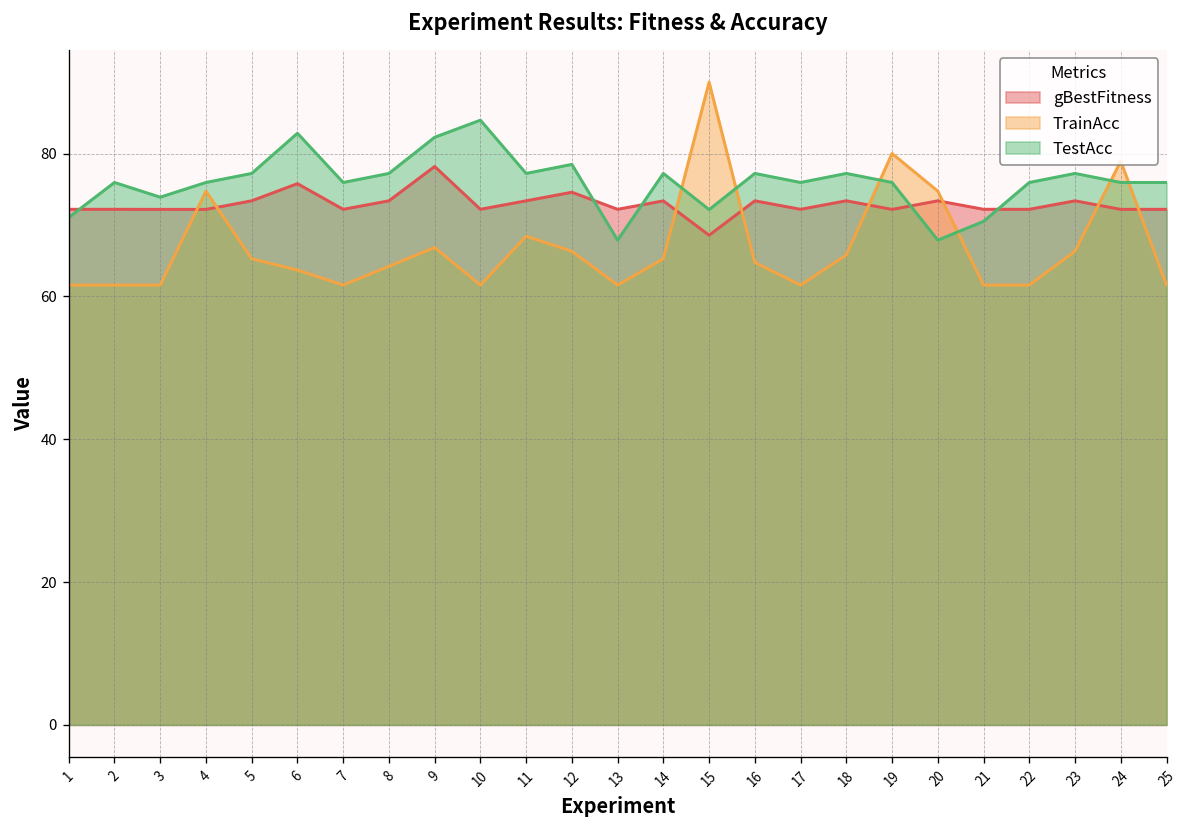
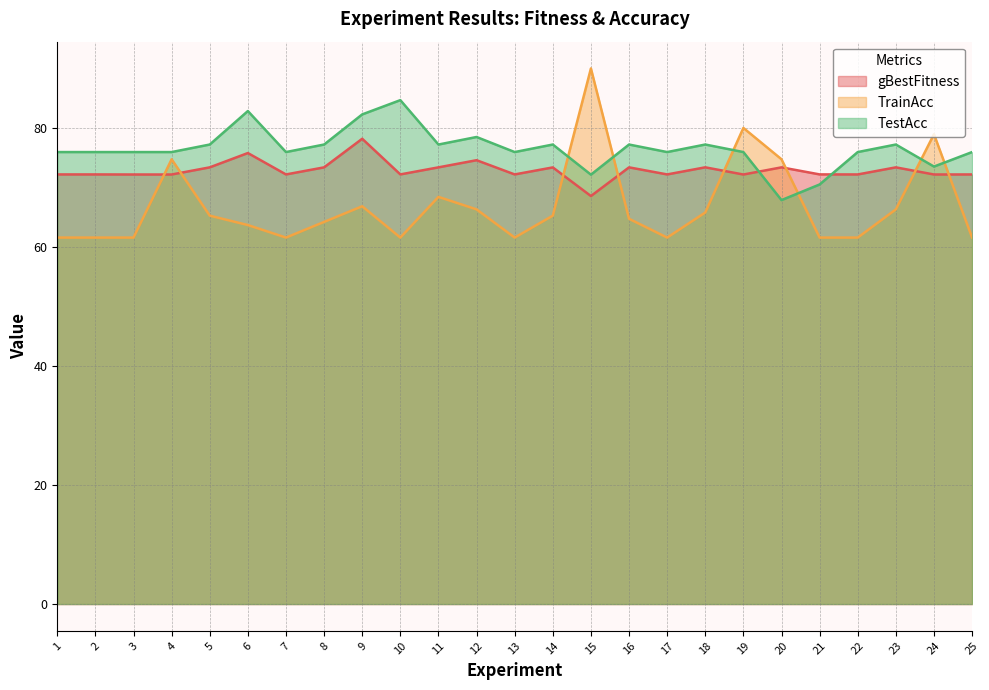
TestAcc, 1: 71 -> 76
TestAcc, 3: 74 -> 76
TestAcc, 13: 68 -> 76
TestAcc, 24: 76 -> 74
